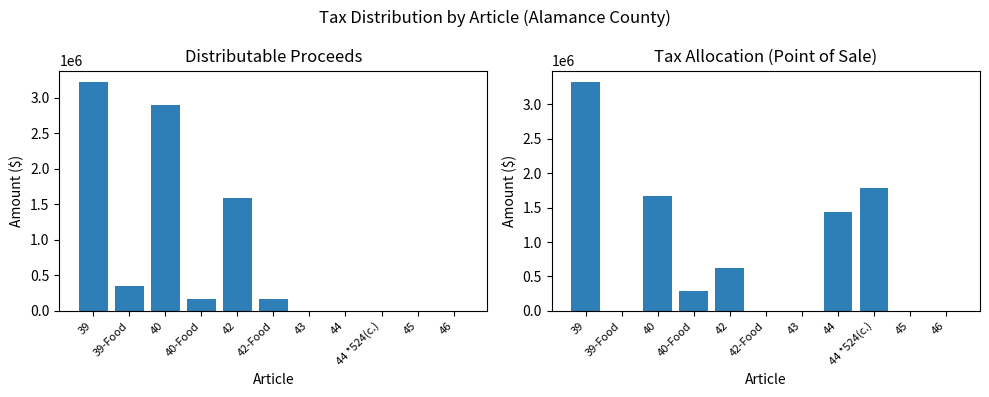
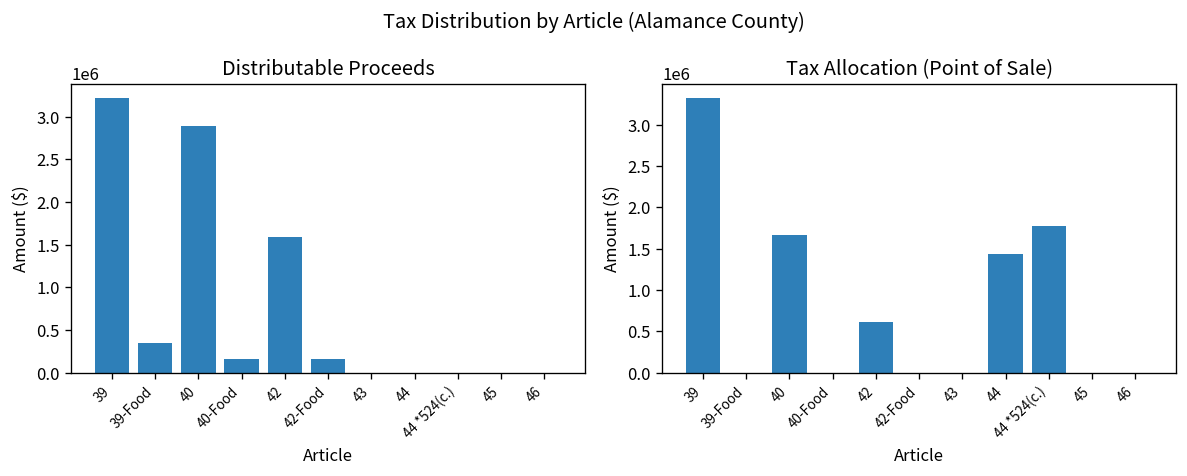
Tax Allocation (Point of Sale), 40-Food: 300000 -> 0
